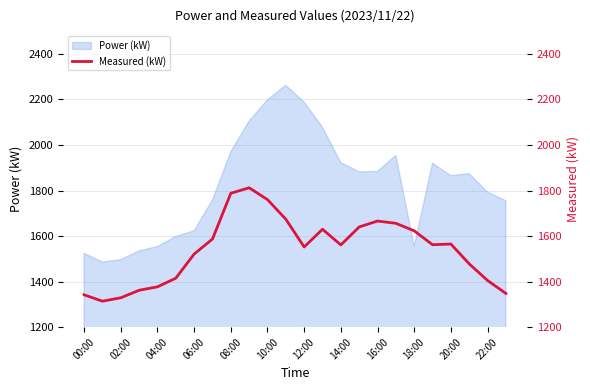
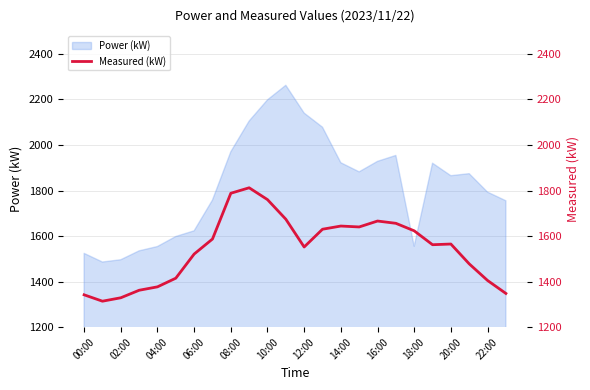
Power (kW), 12:00: 2190 -> 2140
Power (kW), 16:00: 1880 -> 1930
Measured (kW), 14:00: 1560 -> 1640
